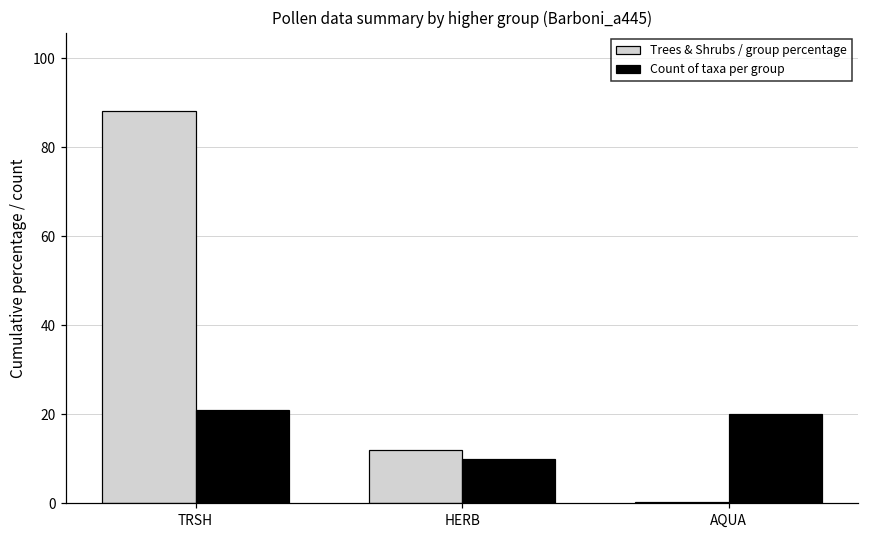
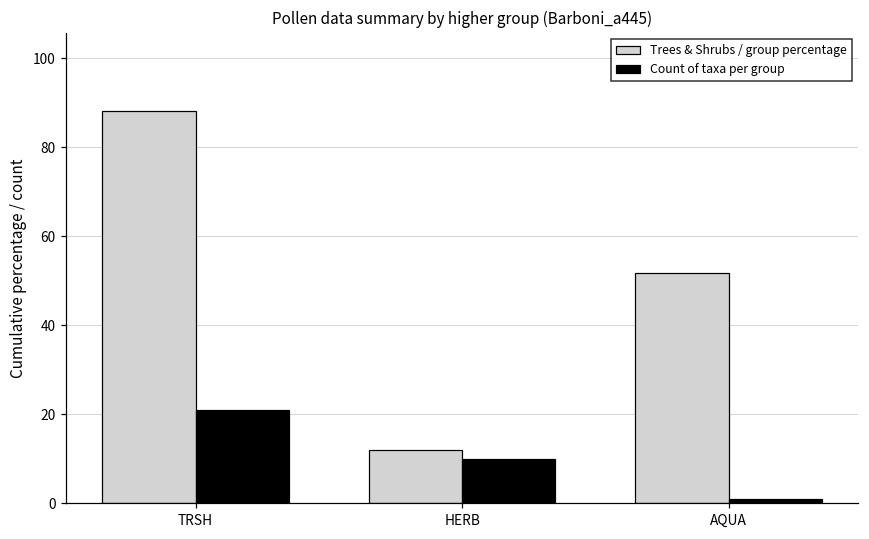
Trees & Shrubs / group percentage, AQUA: 0 -> 52
Count of taxa per group, AQUA: 20 -> 1
